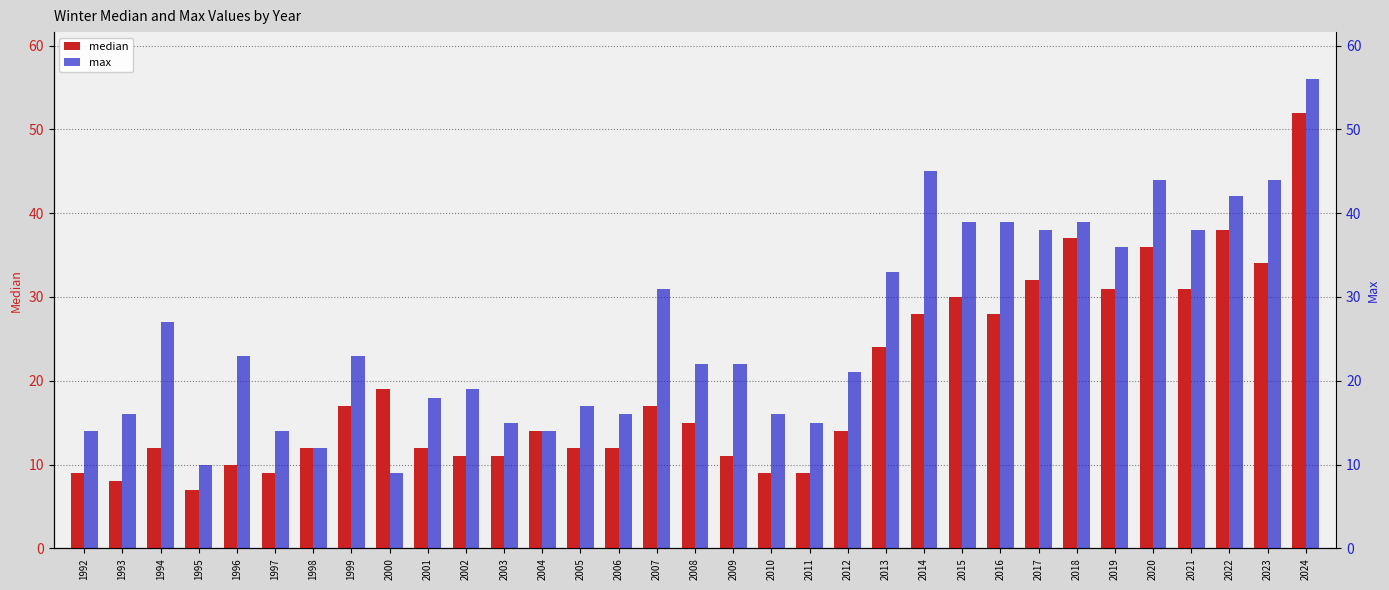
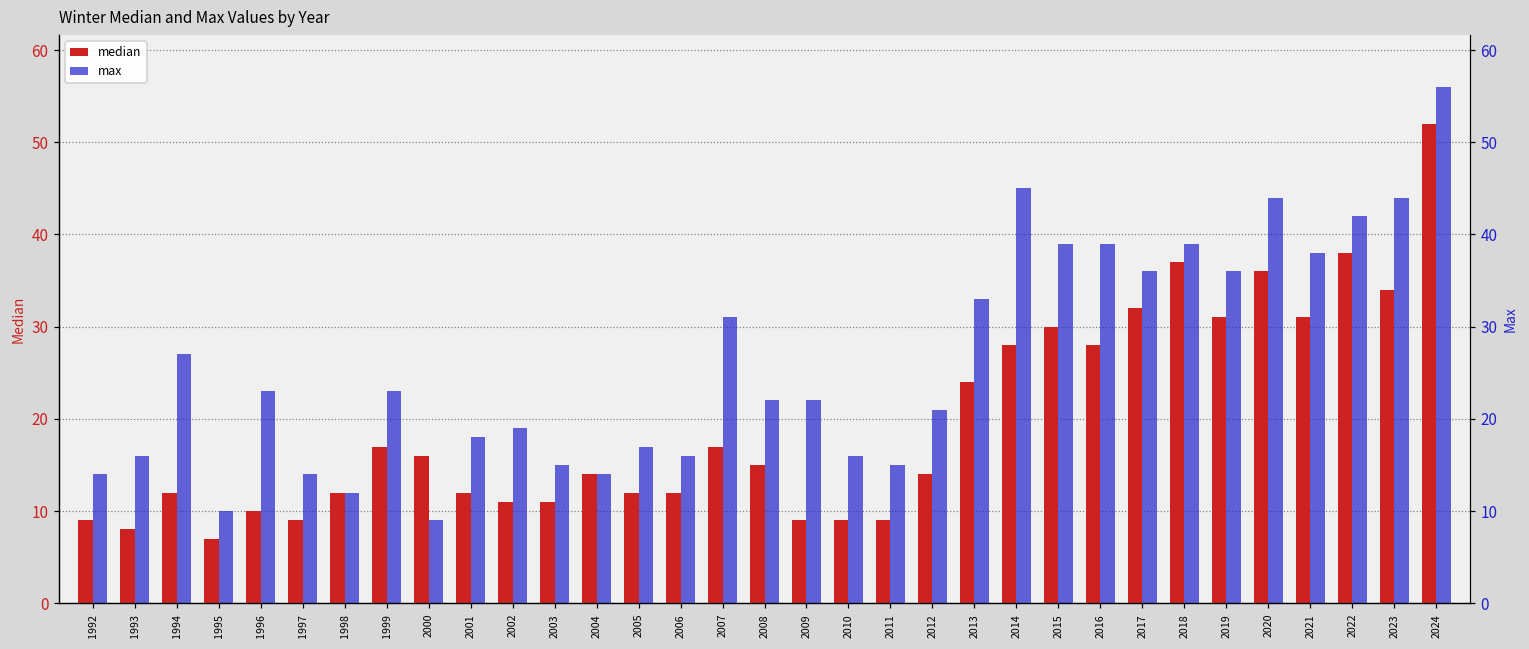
median, 2000: 19 -> 16
median, 2009: 11 -> 9
max, 2017: 38 -> 36
